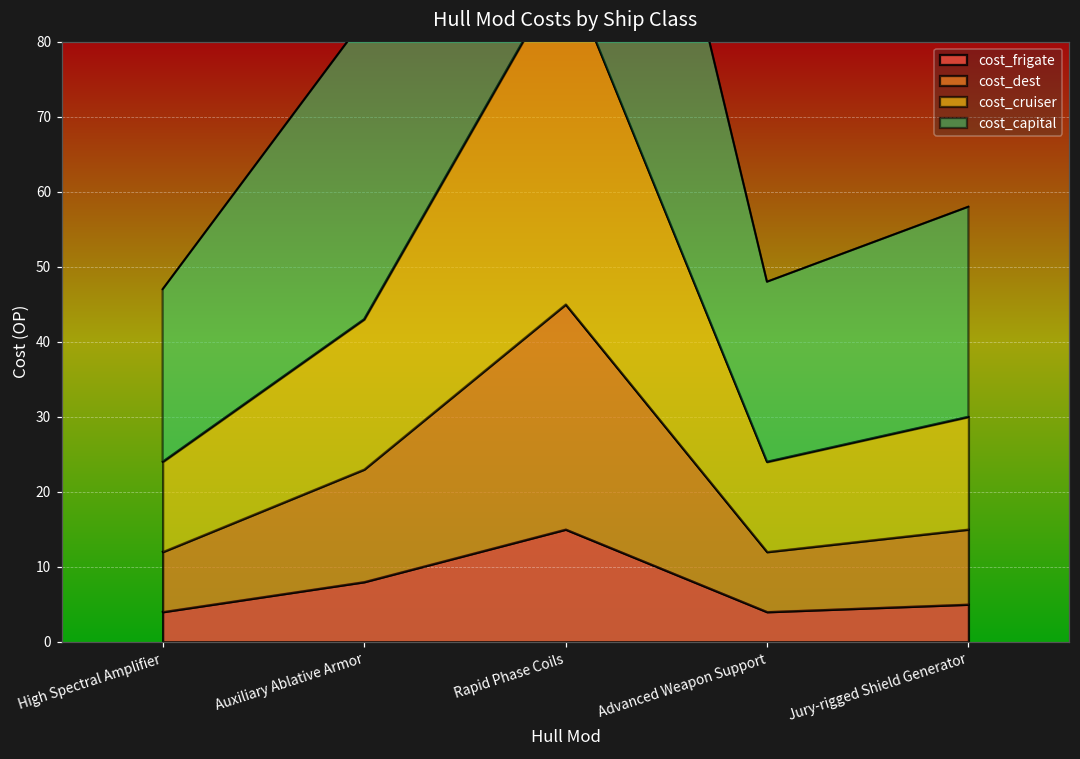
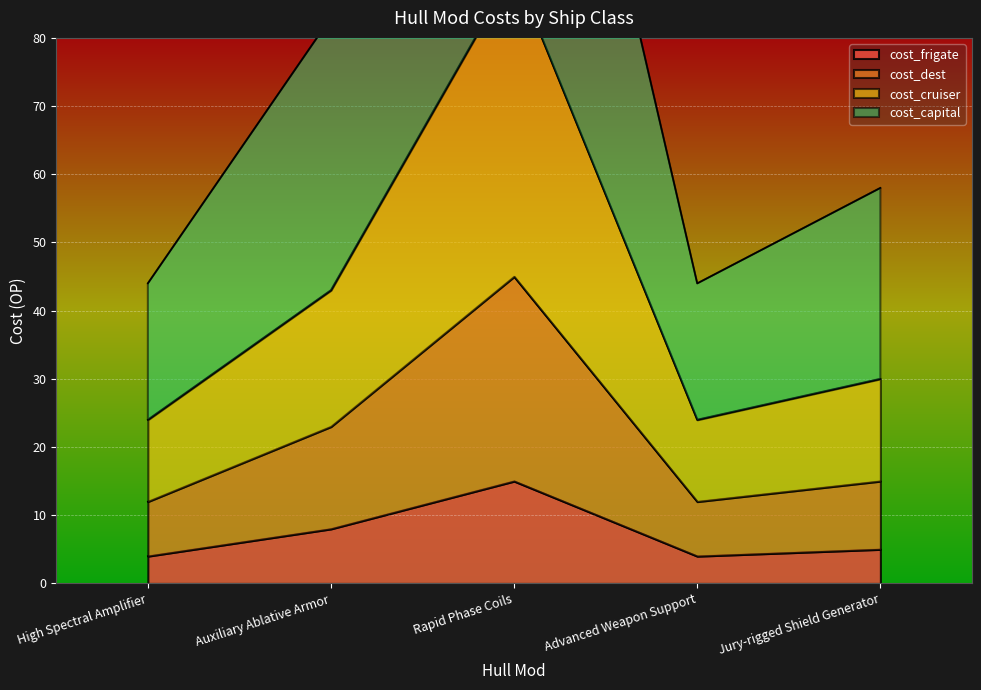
cost_capital, High Spectral Amplifier: 23 -> 20
cost_capital, Advanced Weapon Support: 24 -> 20
